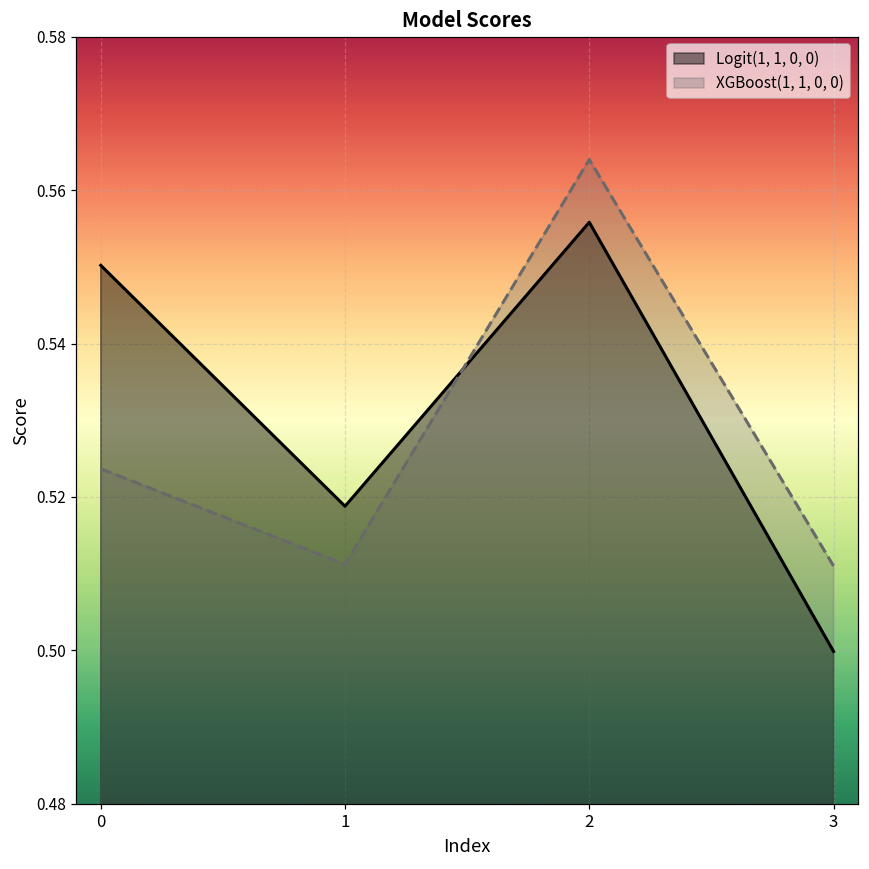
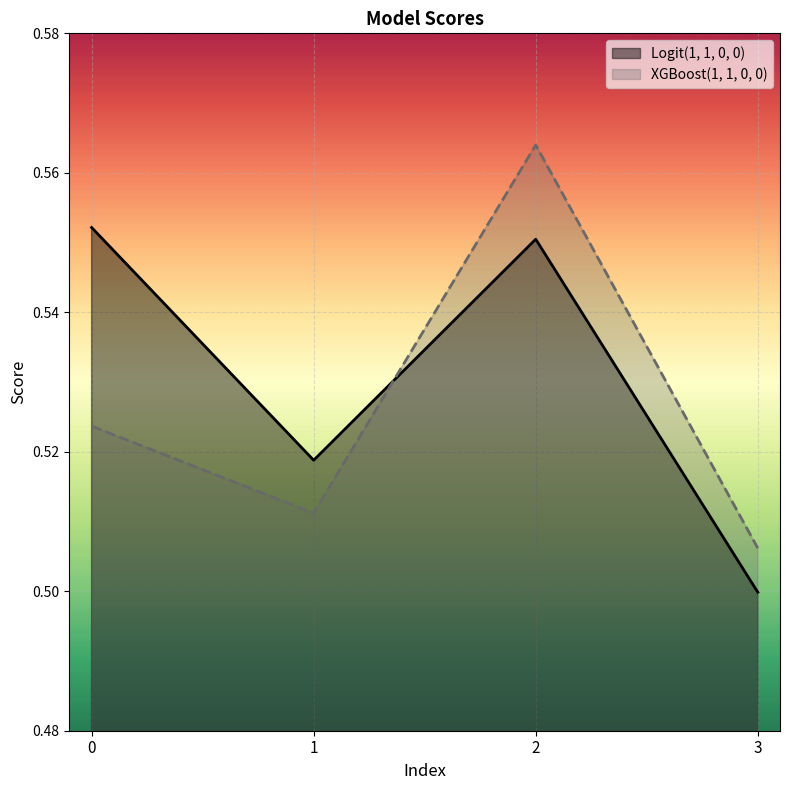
Logit(1, 1, 0, 0), 0: 0.550 -> 0.552
Logit(1, 1, 0, 0), 2: 0.556 -> 0.550
XGBoost(1, 1, 0, 0), 3: 0.511 -> 0.506
